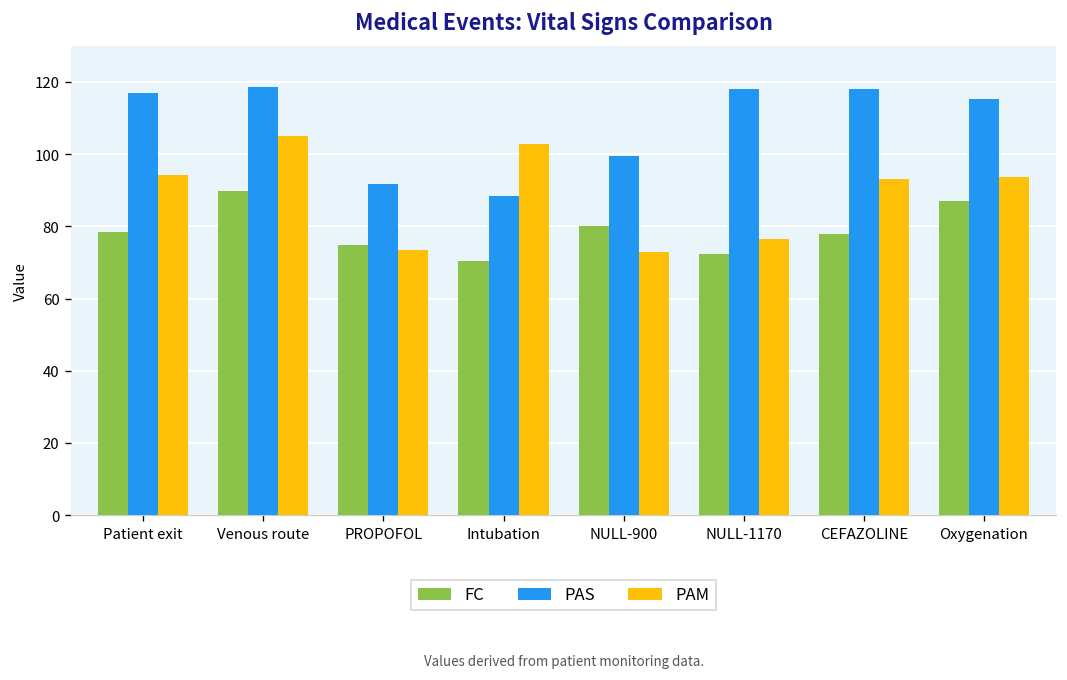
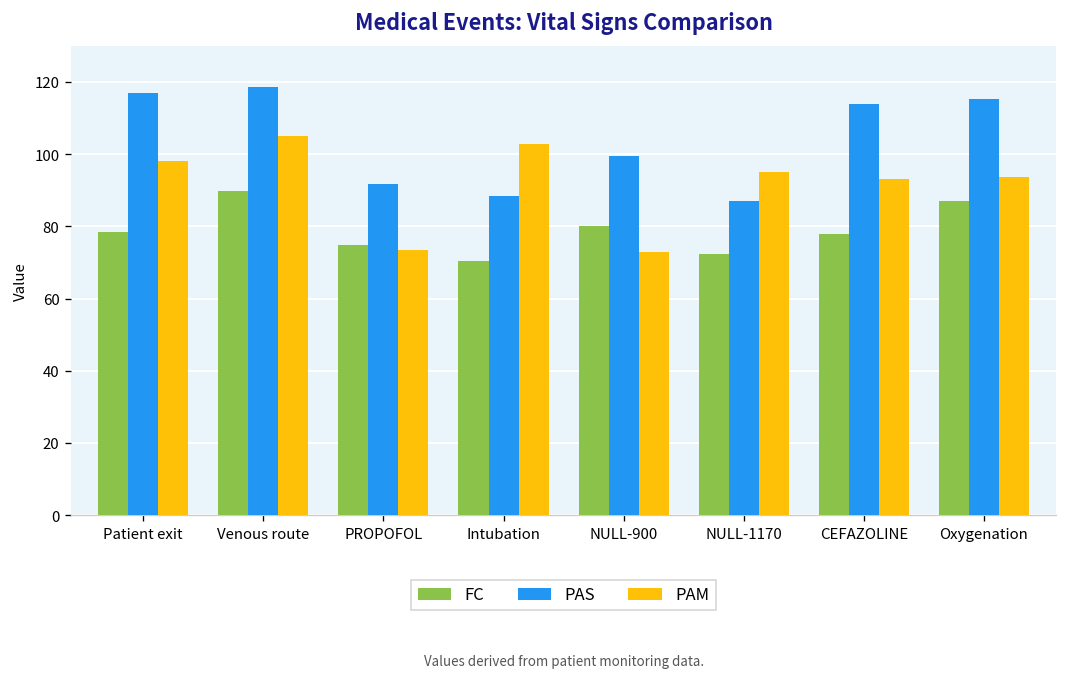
PAM, Patient exit: 94 -> 98
PAS, NULL-1170: 118 -> 87
PAM, NULL-1170: 77 -> 95
PAS, CEFAZOLINE: 118 -> 114
